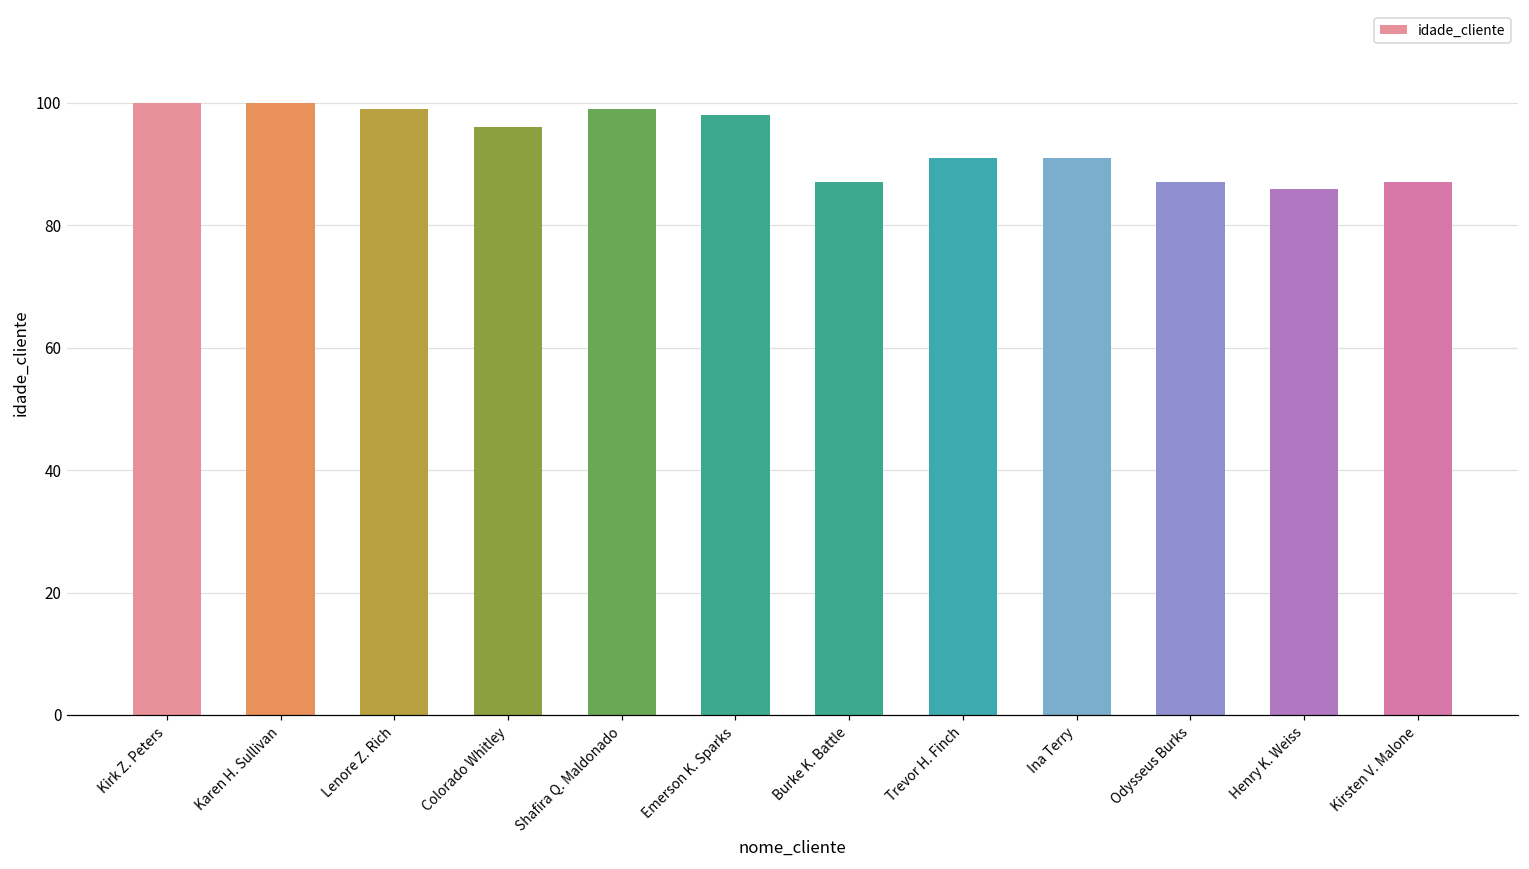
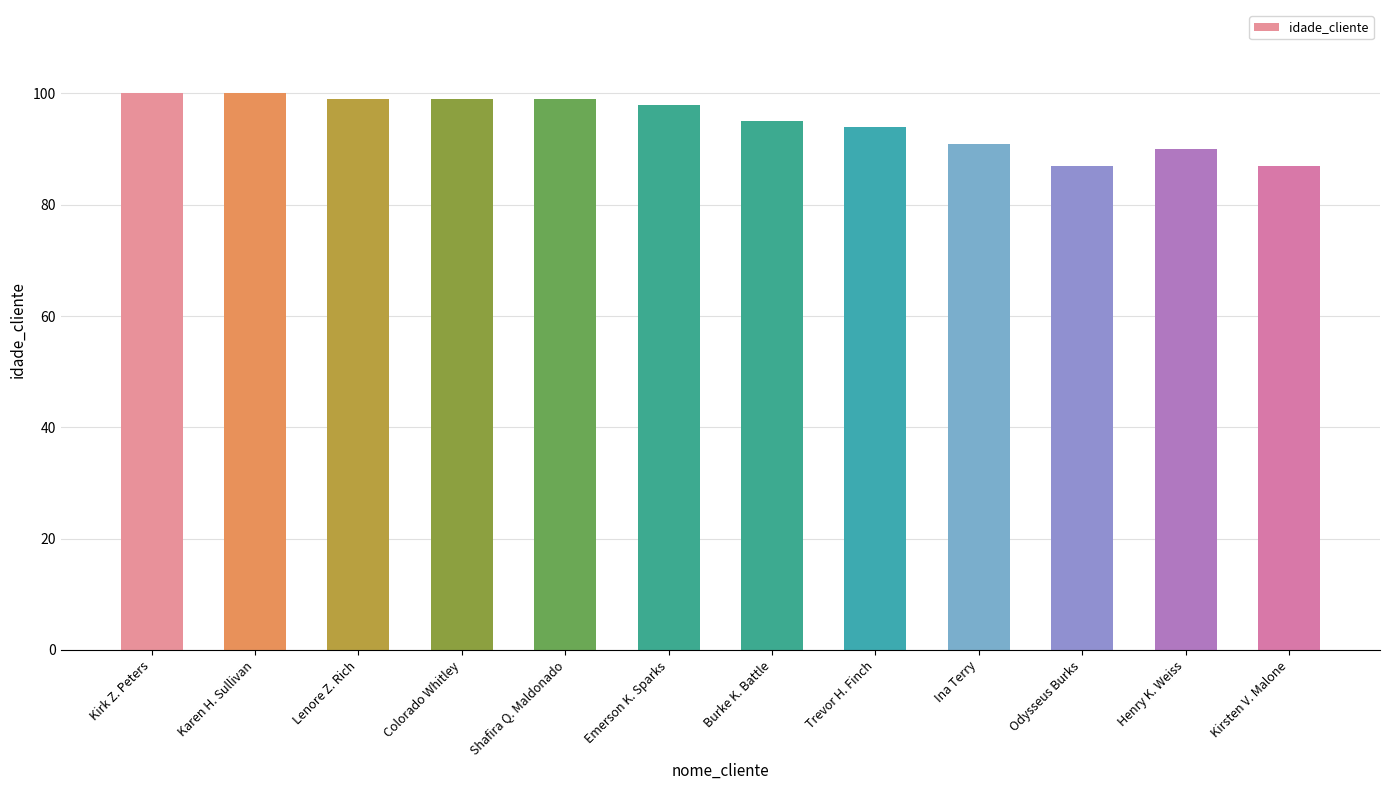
Colorado Whitley: 96 -> 99
Burke K. Battle: 87 -> 95
Trevor H. Finch: 91 -> 94
Henry K. Weiss: 86 -> 90
